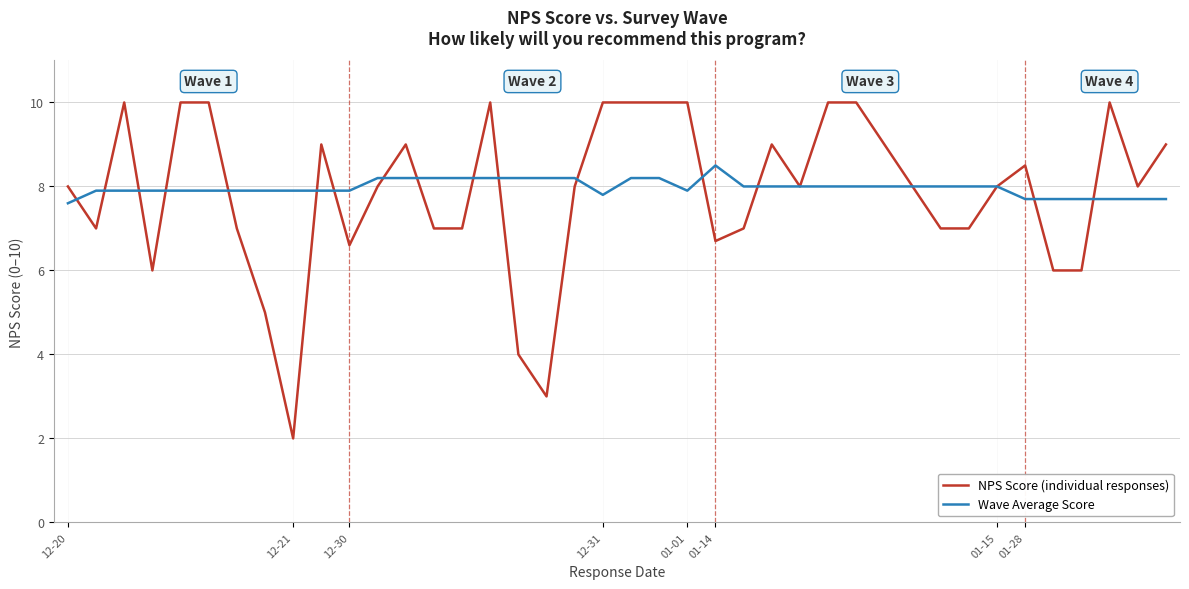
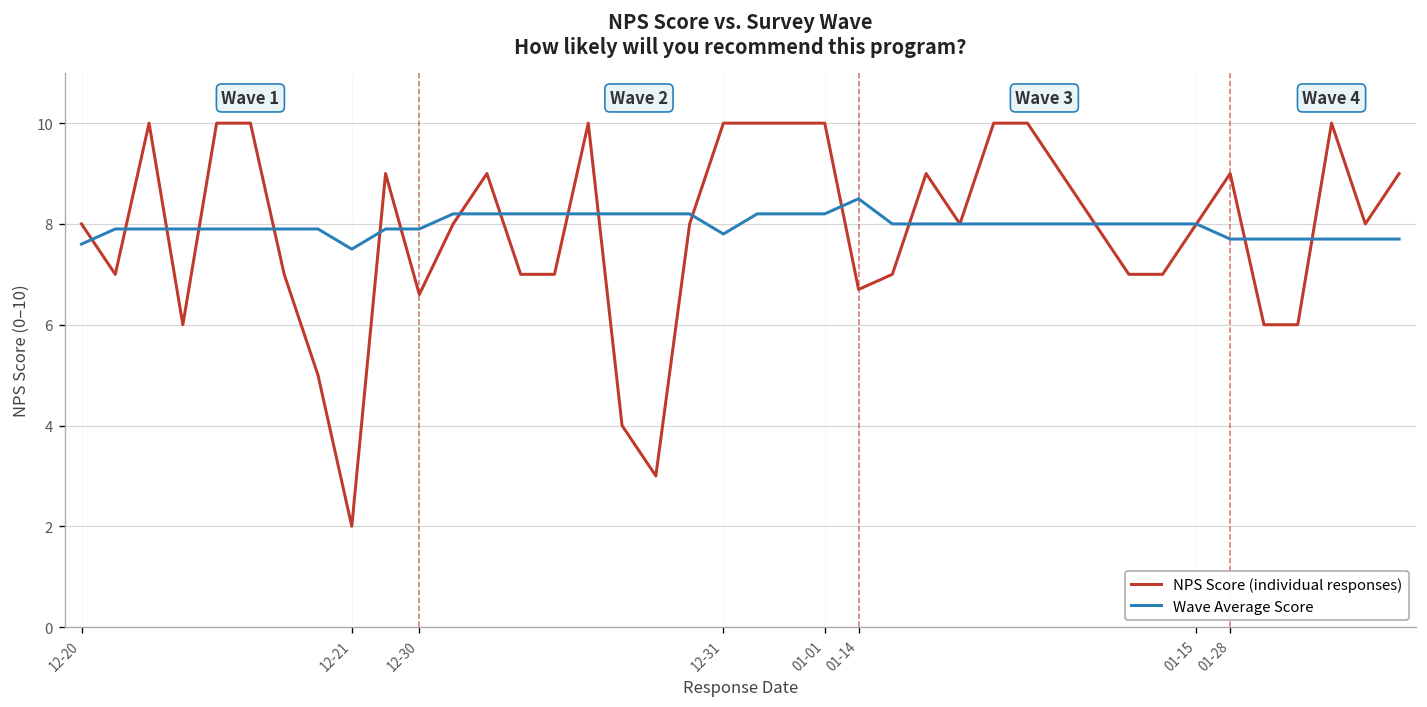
Wave Average Score, 12-21: 7.9 -> 7.5
Wave Average Score, 01-01: 7.9 -> 8.2
NPS Score (individual responses), 01-28: 8.5 -> 9.0
